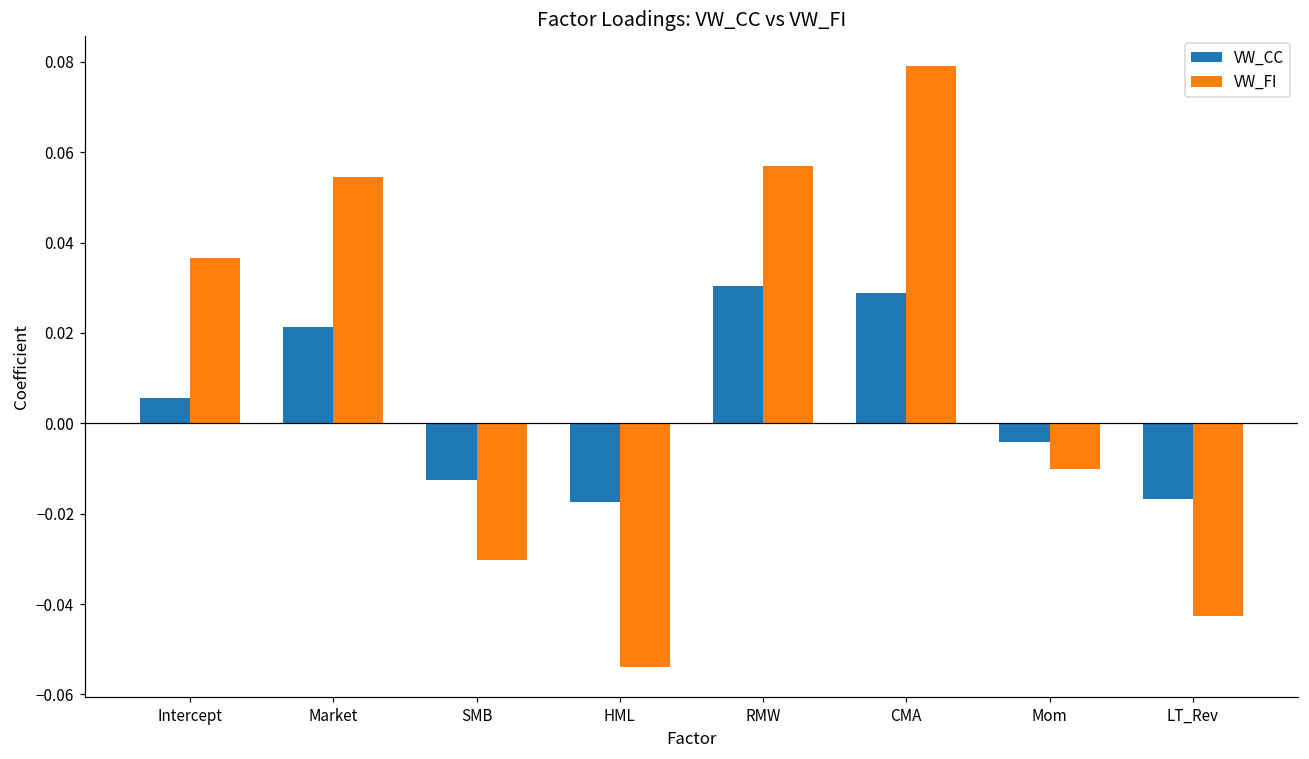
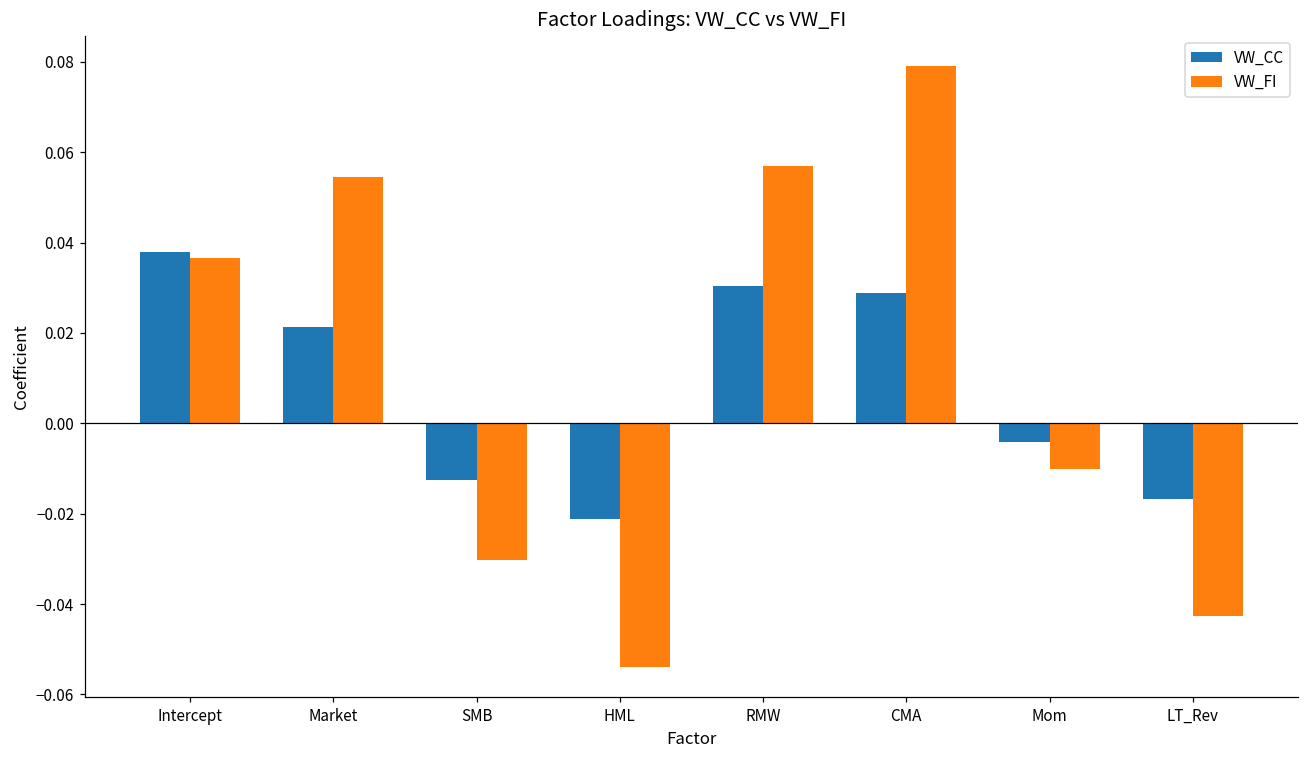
VW_CC, Intercept: 0.006 -> 0.038
VW_CC, HML: -0.017 -> -0.021
